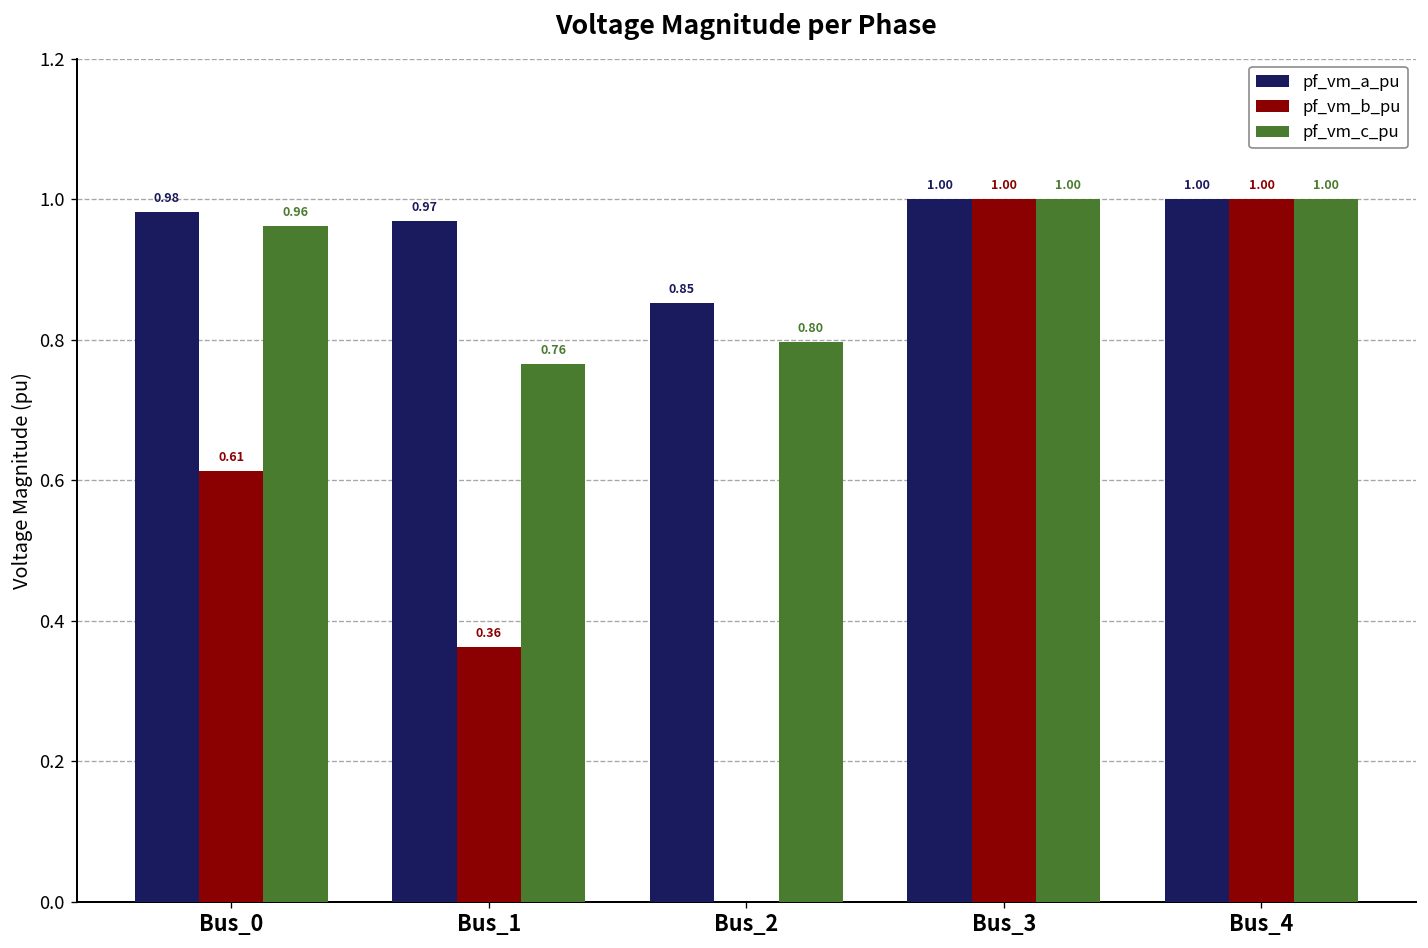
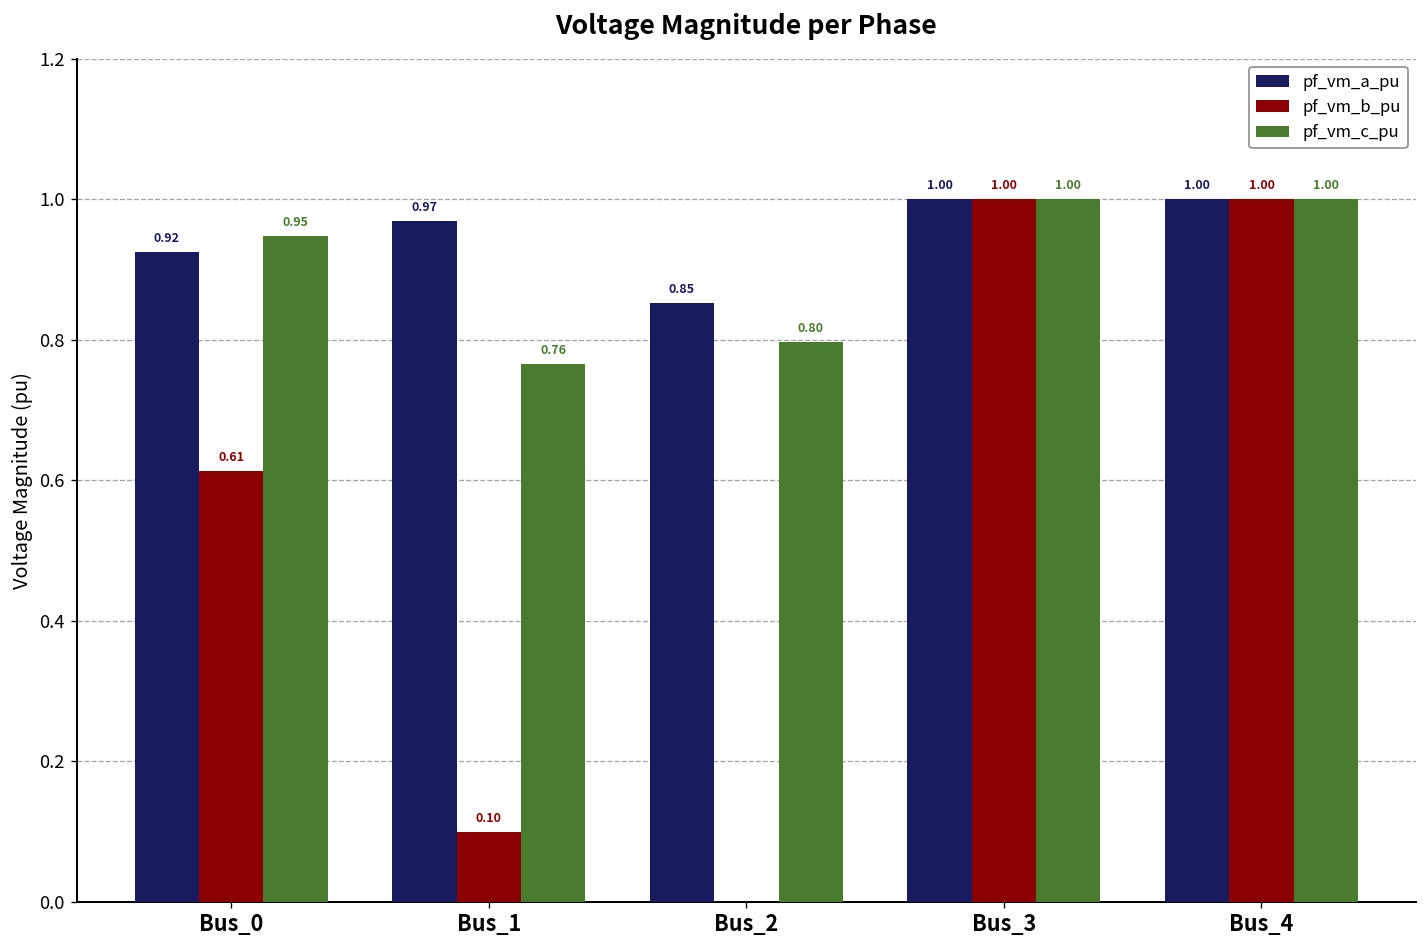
pf_vm_a_pu, Bus_0: 0.98 -> 0.92
pf_vm_c_pu, Bus_0: 0.96 -> 0.95
pf_vm_b_pu, Bus_1: 0.36 -> 0.10
